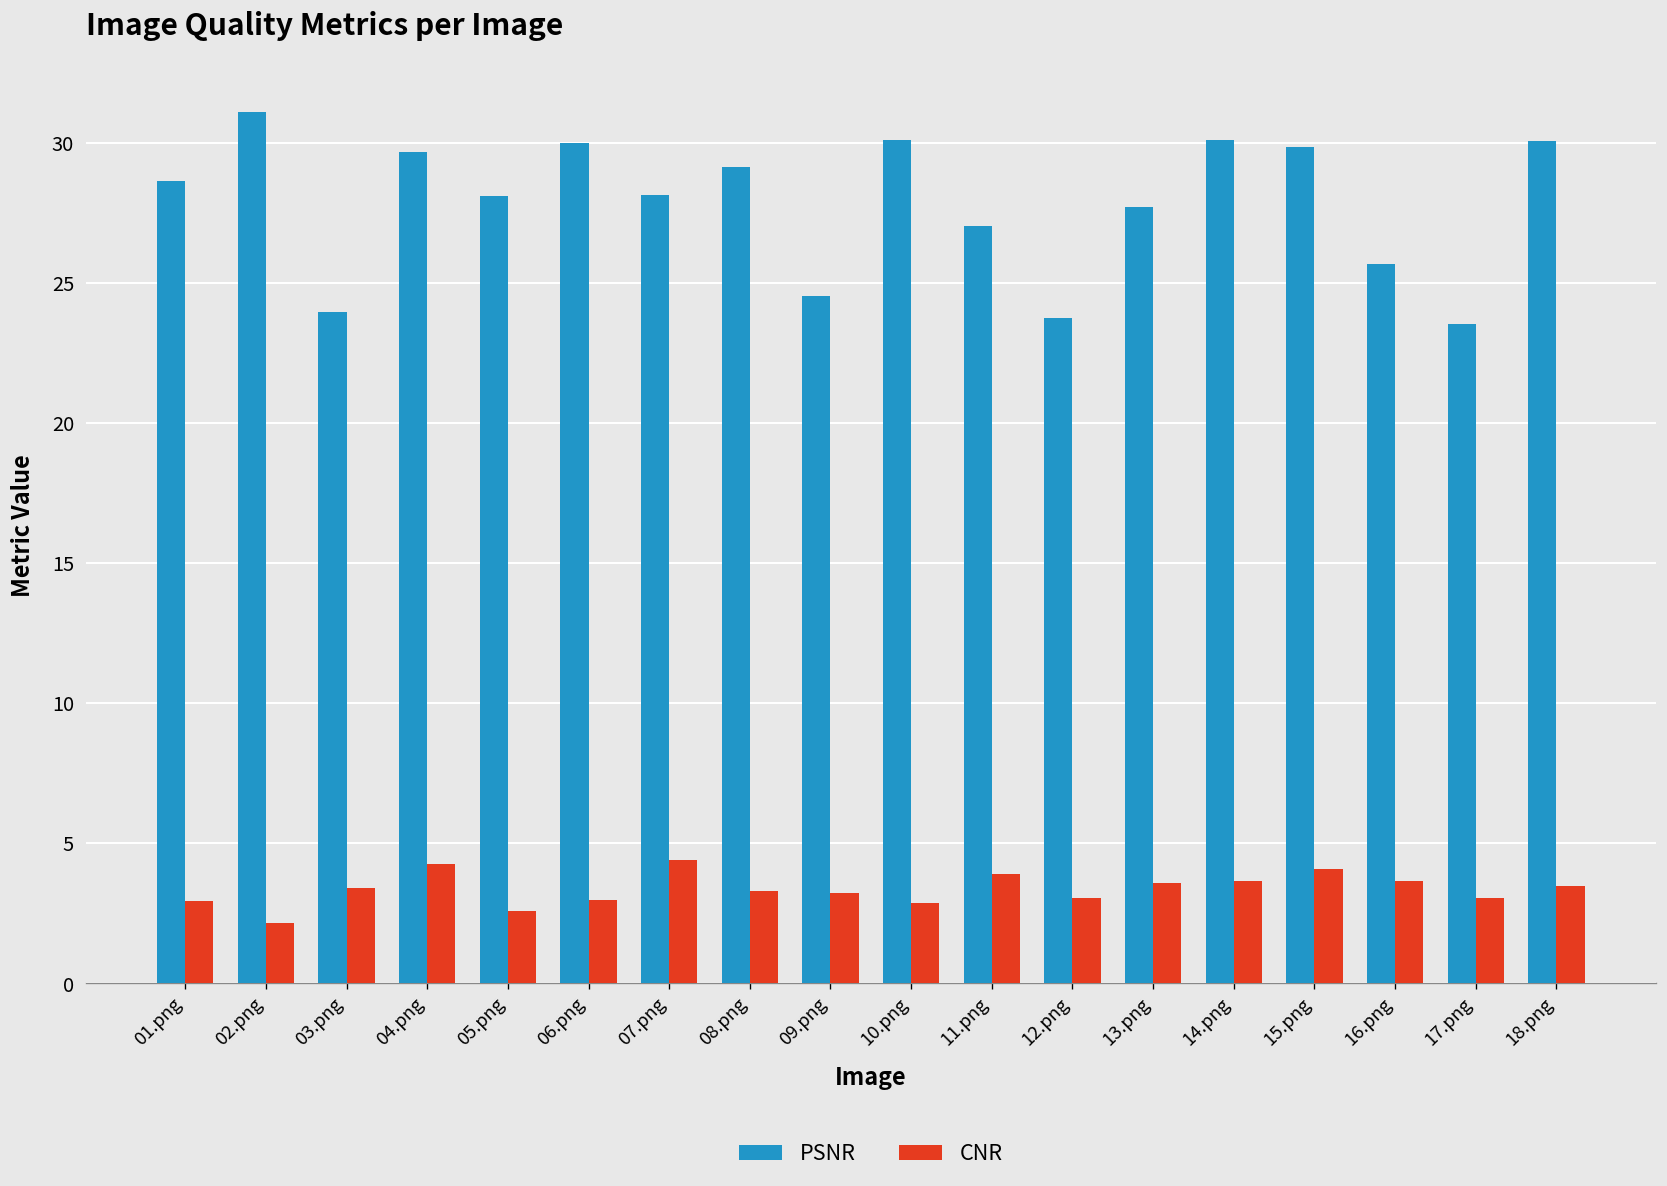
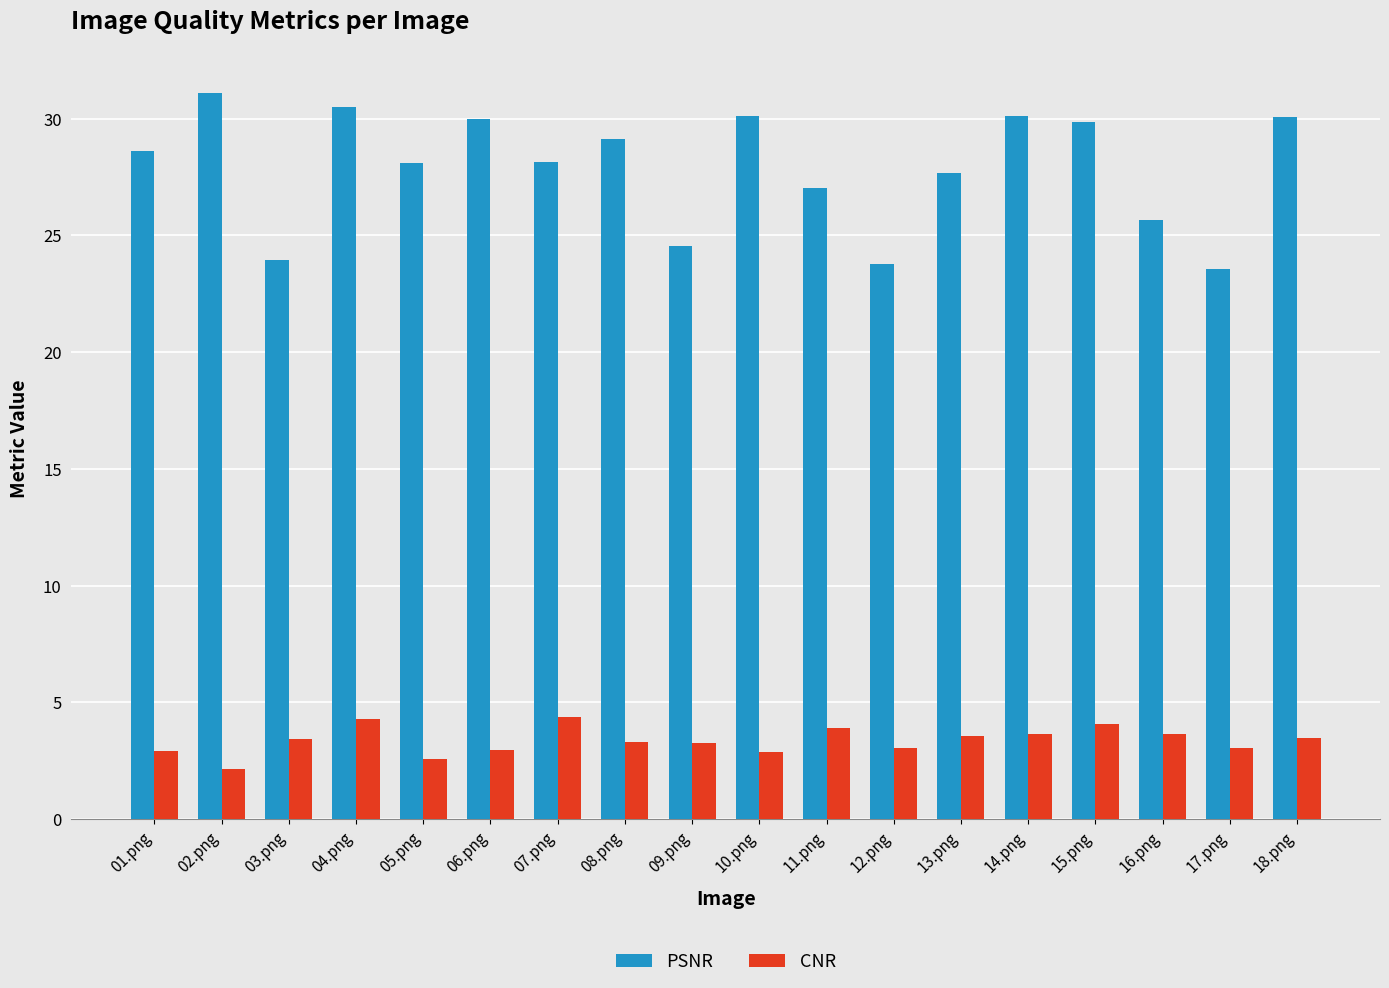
PSNR, 04.png: 29.7 -> 30.5
